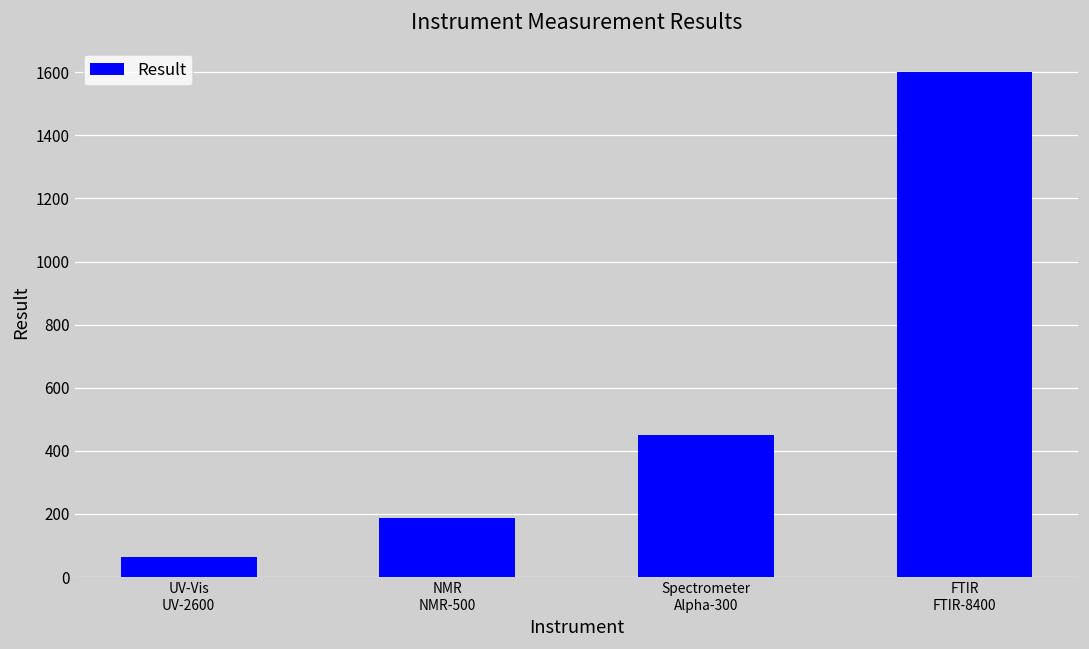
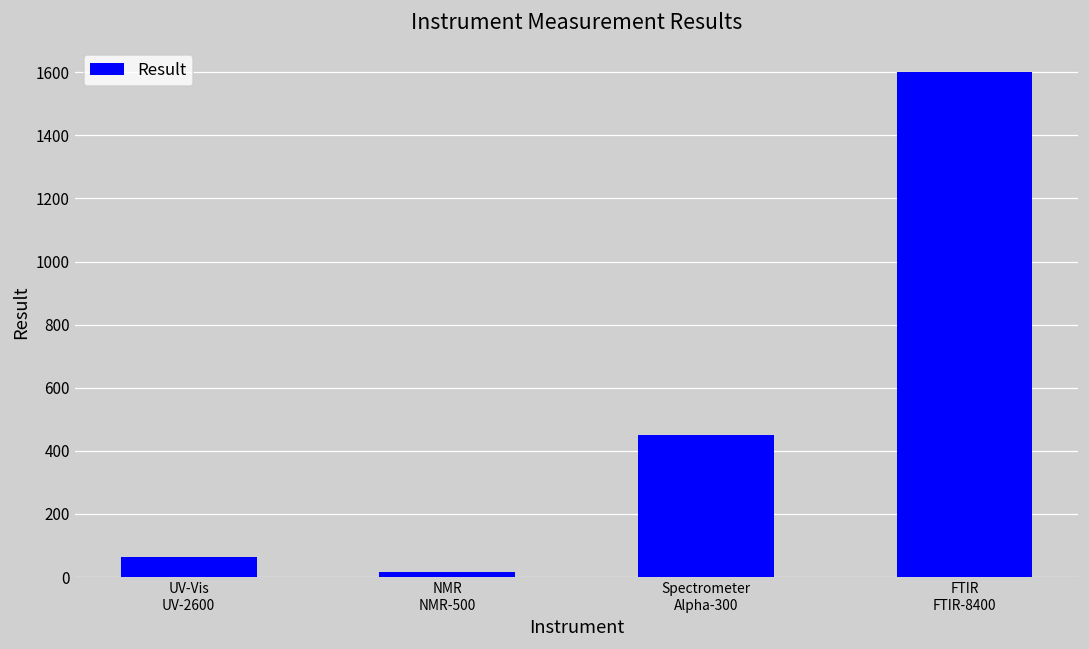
NMR NMR-500: 190 -> 20
